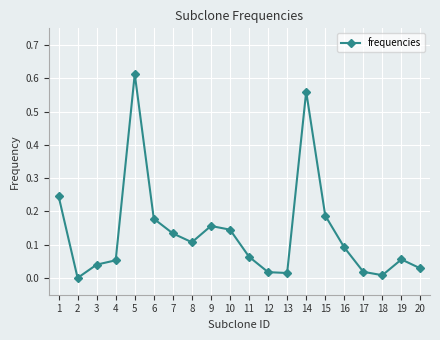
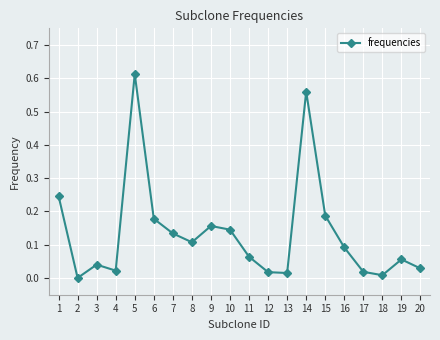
4: 0.05 -> 0.02
